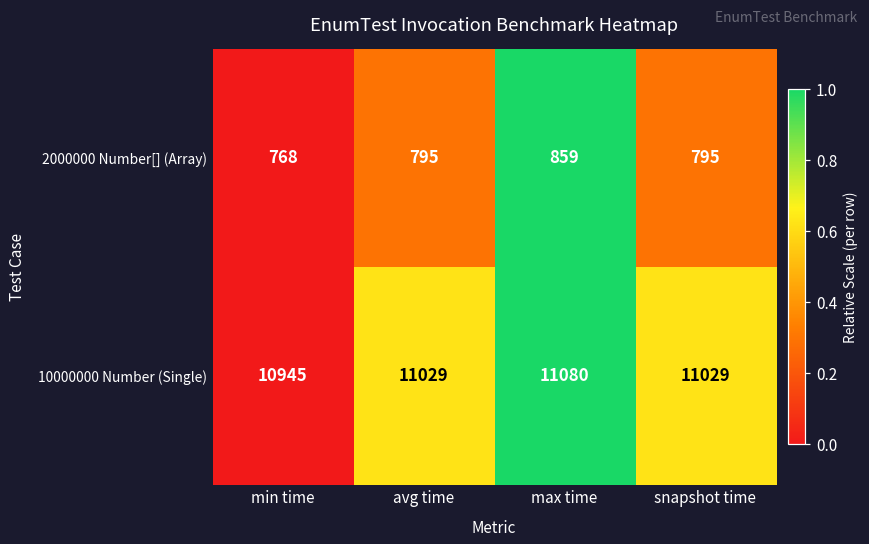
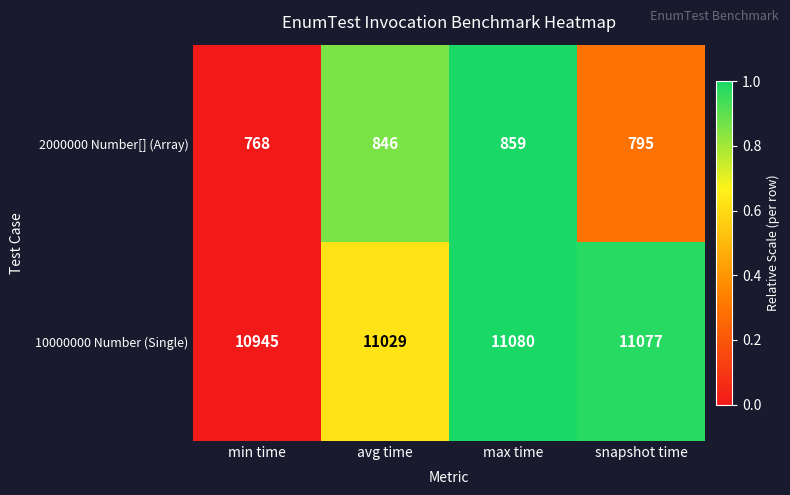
2000000 Number[] (Array), avg time: 795 -> 846
10000000 Number (Single), snapshot time: 11029 -> 11077
